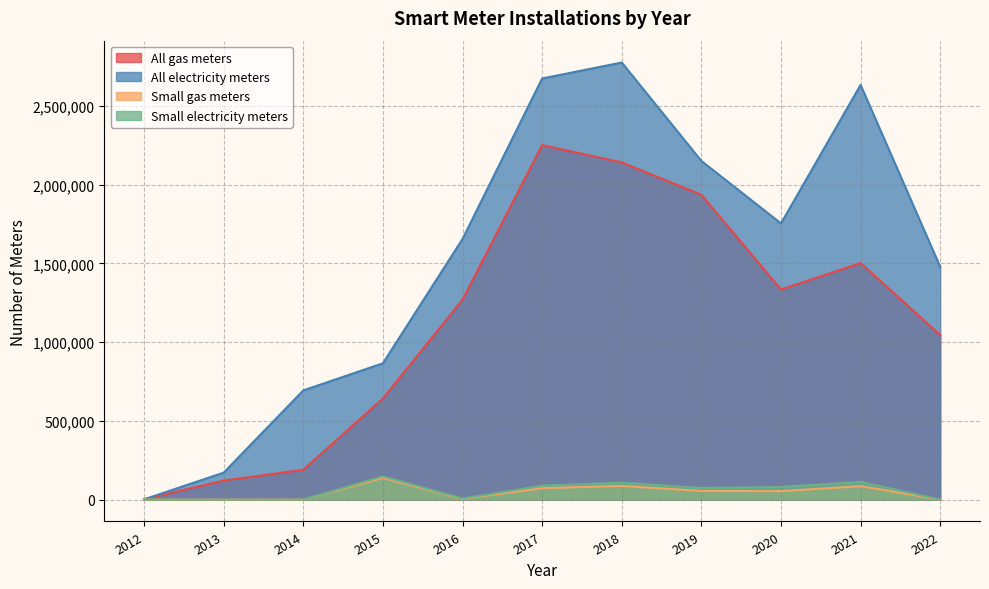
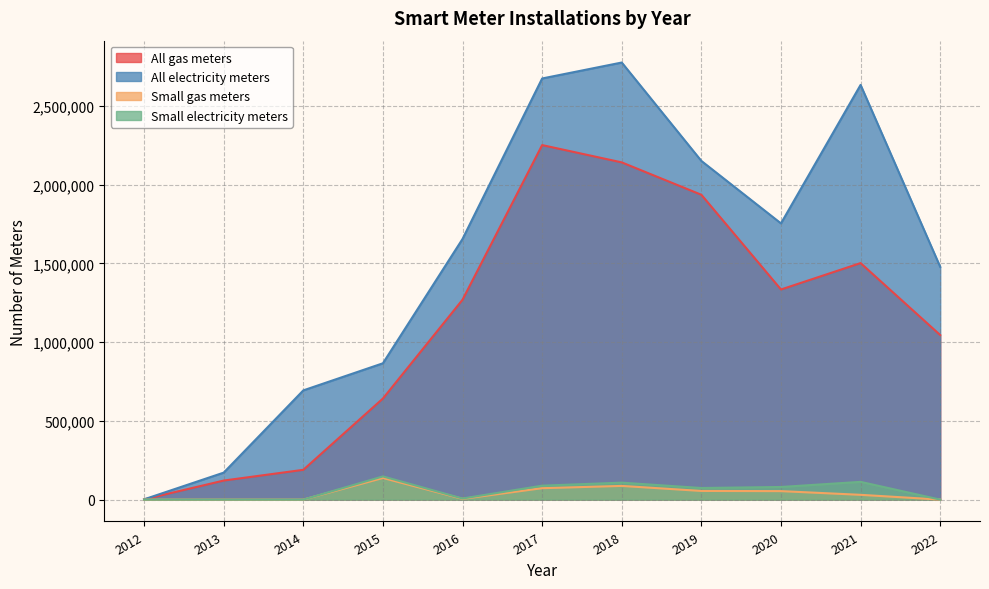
Small gas meters, 2021: 90,000 -> 30,000
